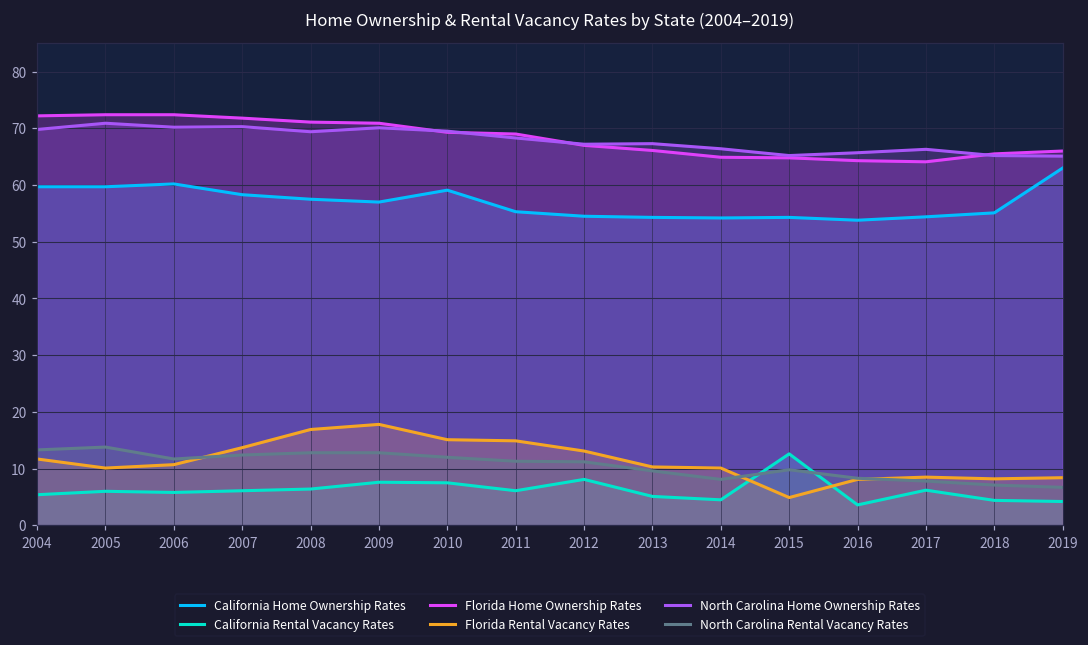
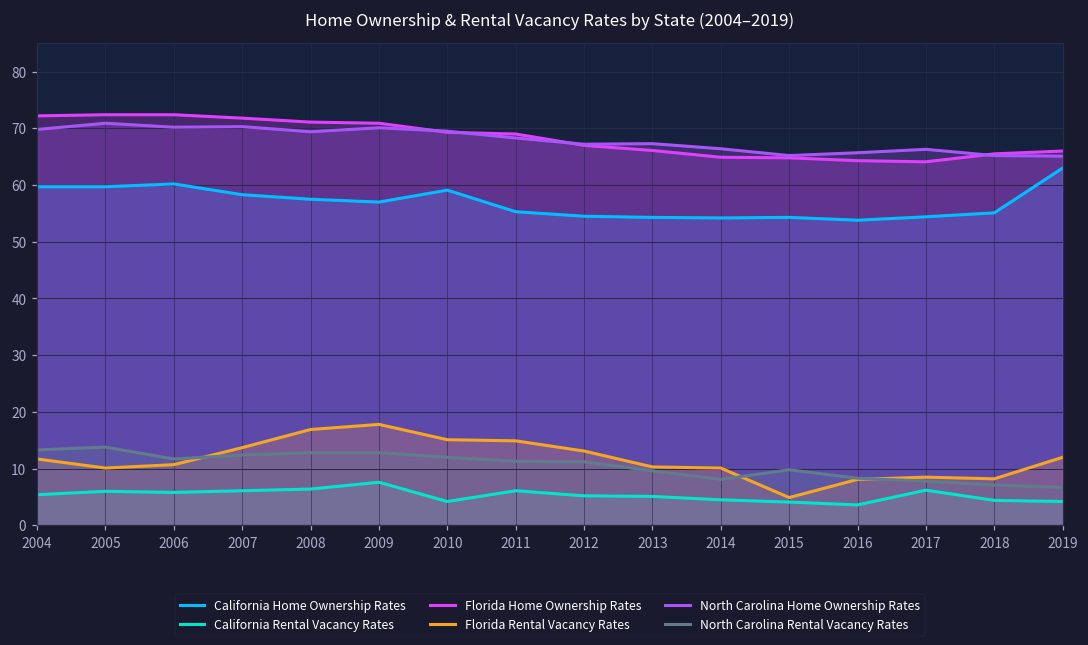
California Rental Vacancy Rates, 2010: 8 -> 4
California Rental Vacancy Rates, 2012: 8 -> 5
California Rental Vacancy Rates, 2015: 13 -> 4
Florida Rental Vacancy Rates, 2019: 8 -> 12
